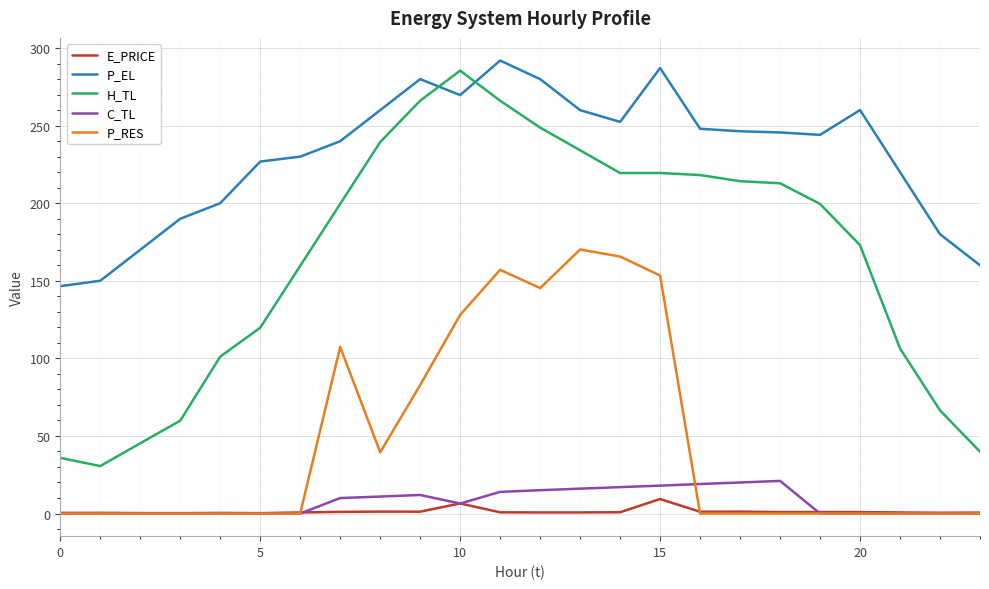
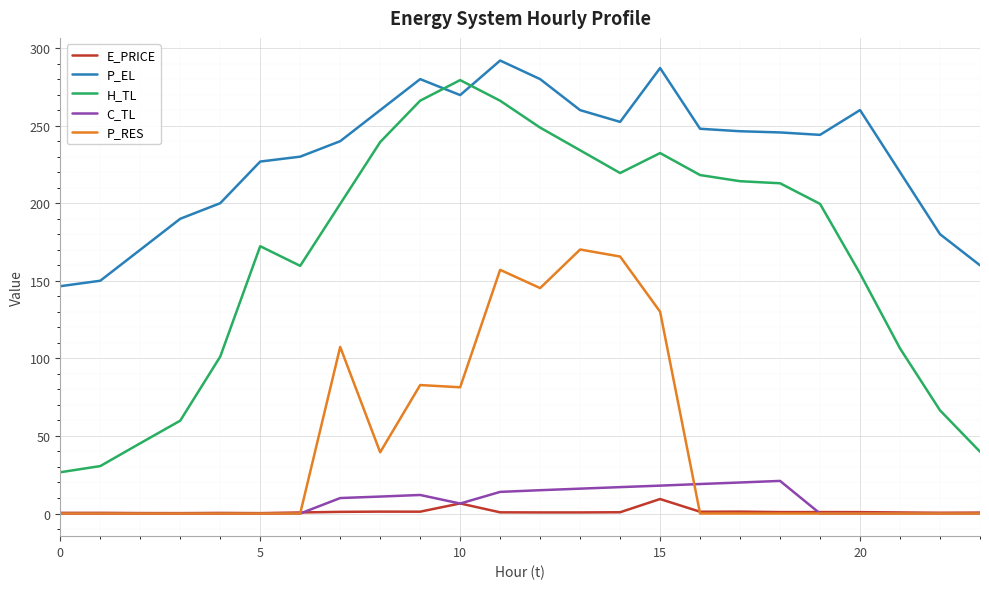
H_TL, 0: 36 -> 27
H_TL, 5: 120 -> 172
H_TL, 10: 285 -> 279
P_RES, 10: 128 -> 81
H_TL, 15: 219 -> 232
P_RES, 15: 153 -> 130
H_TL, 20: 173 -> 155
